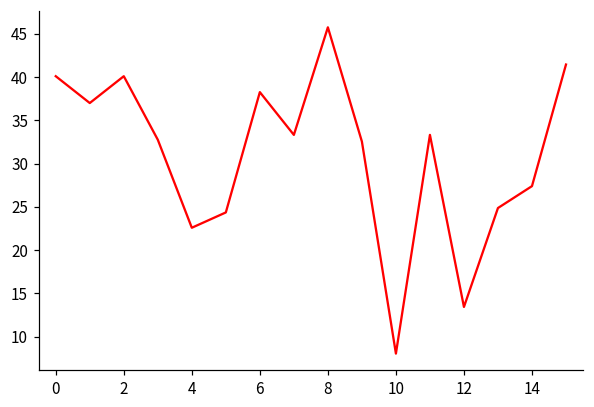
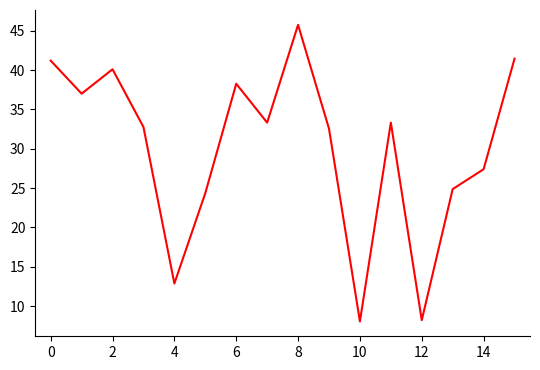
0: 40 -> 41
4: 23 -> 13
12: 13 -> 8
